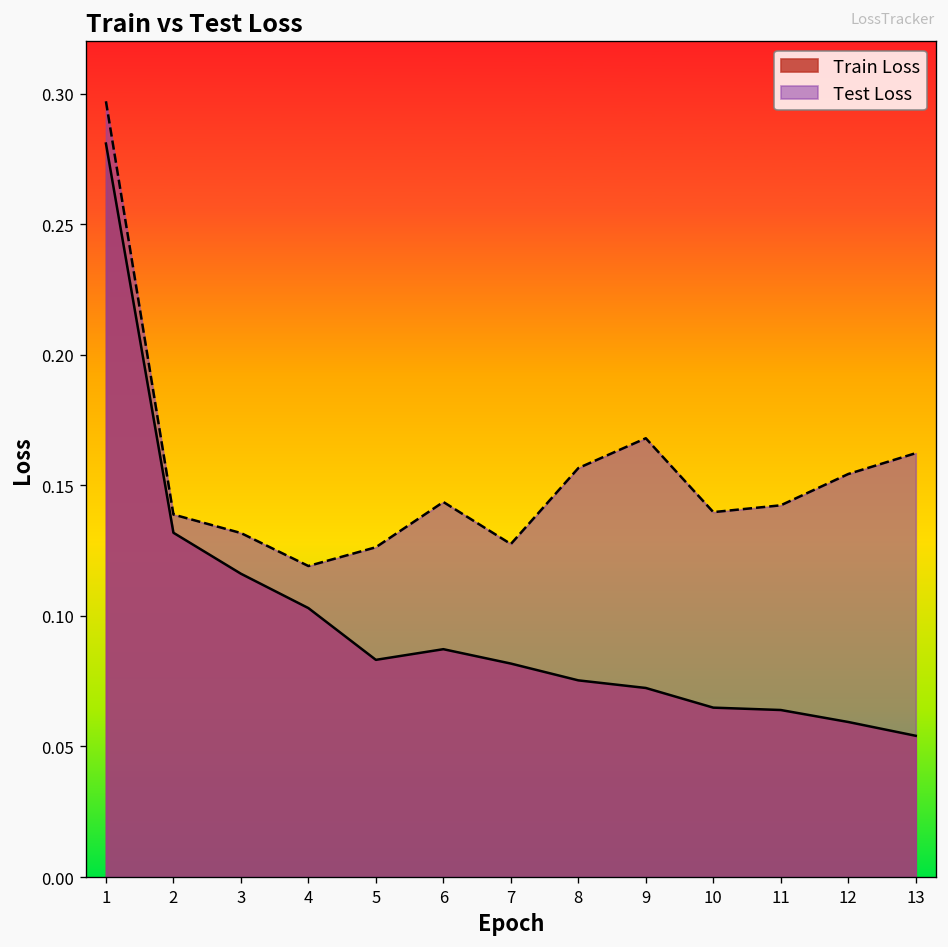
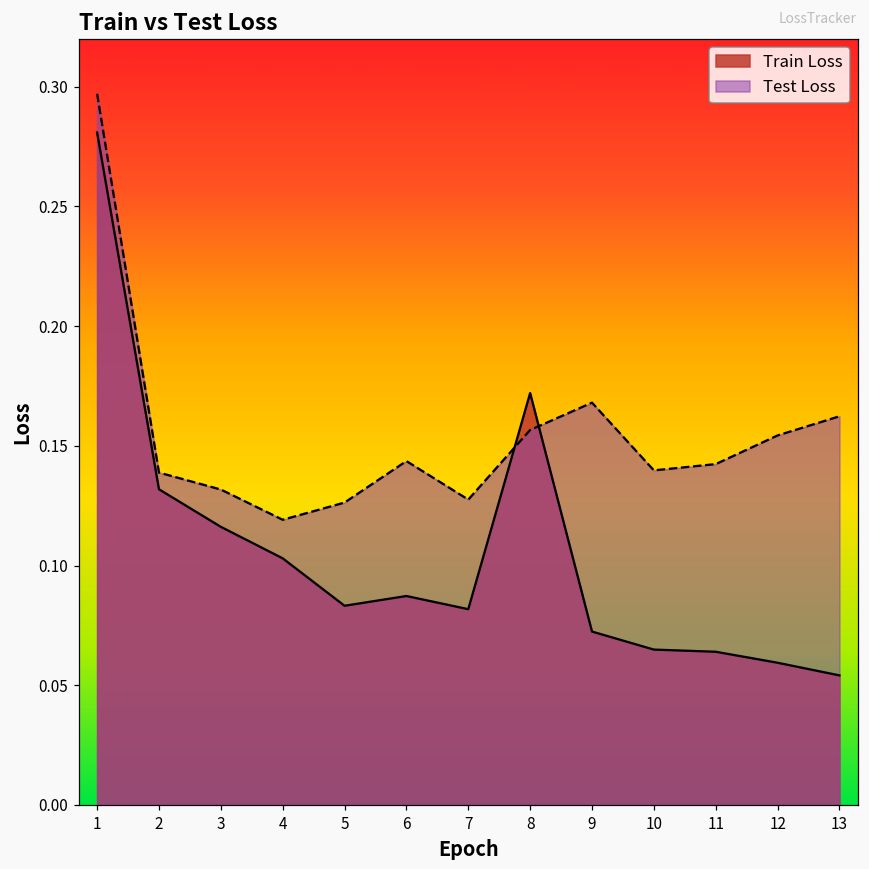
Train Loss, 8: 0.075 -> 0.172
